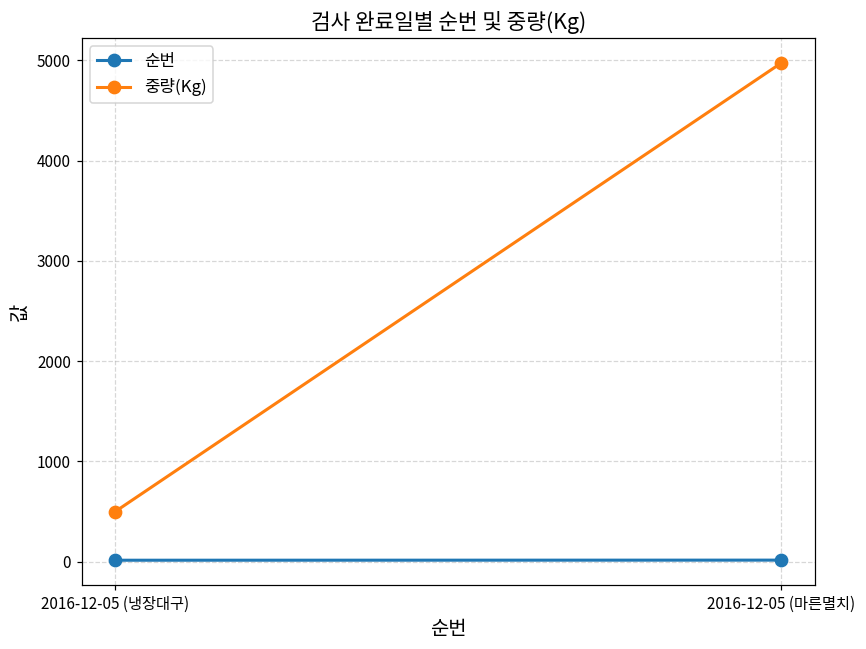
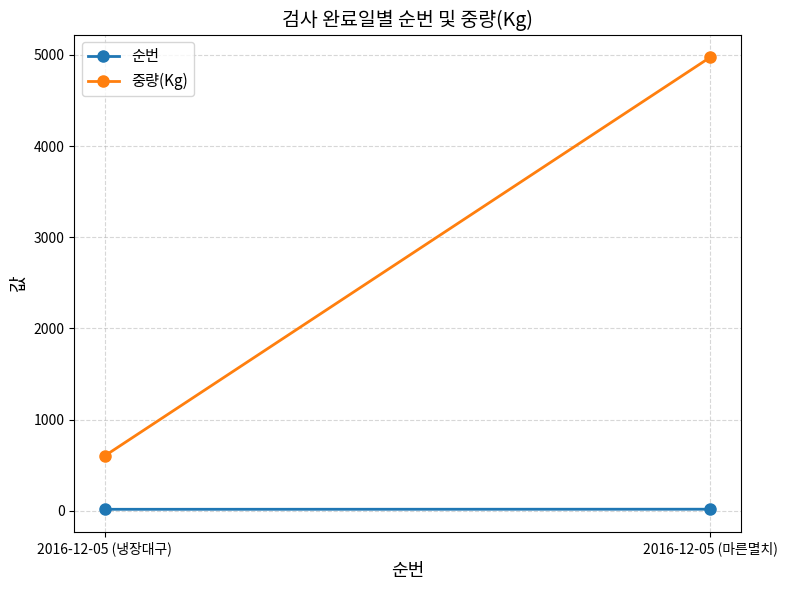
중량(Kg), 2016-12-05 (냉장대구): 500 -> 600
